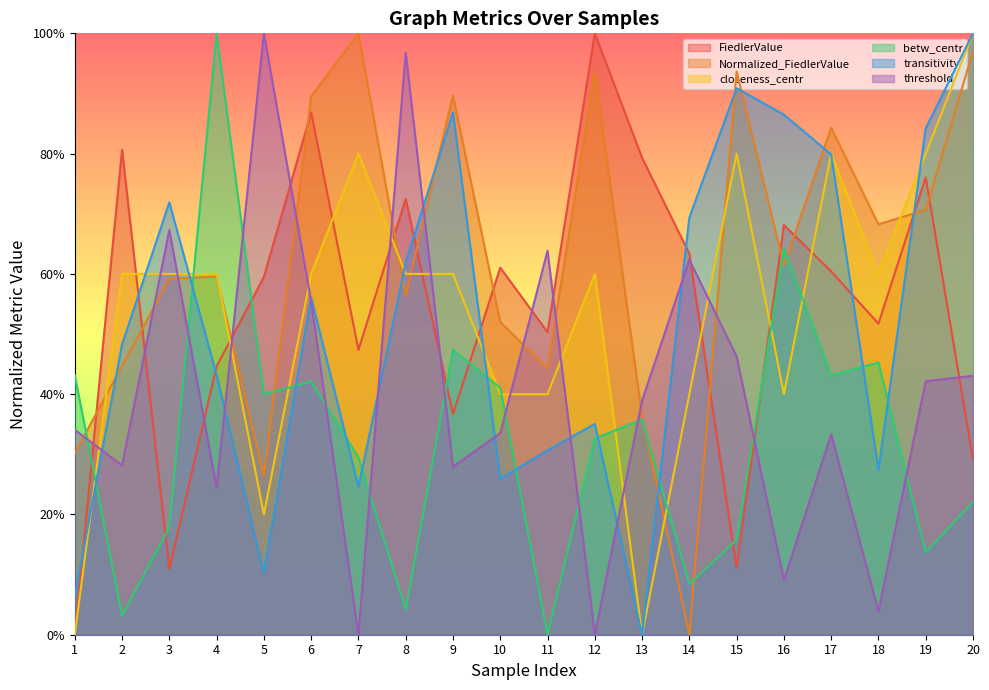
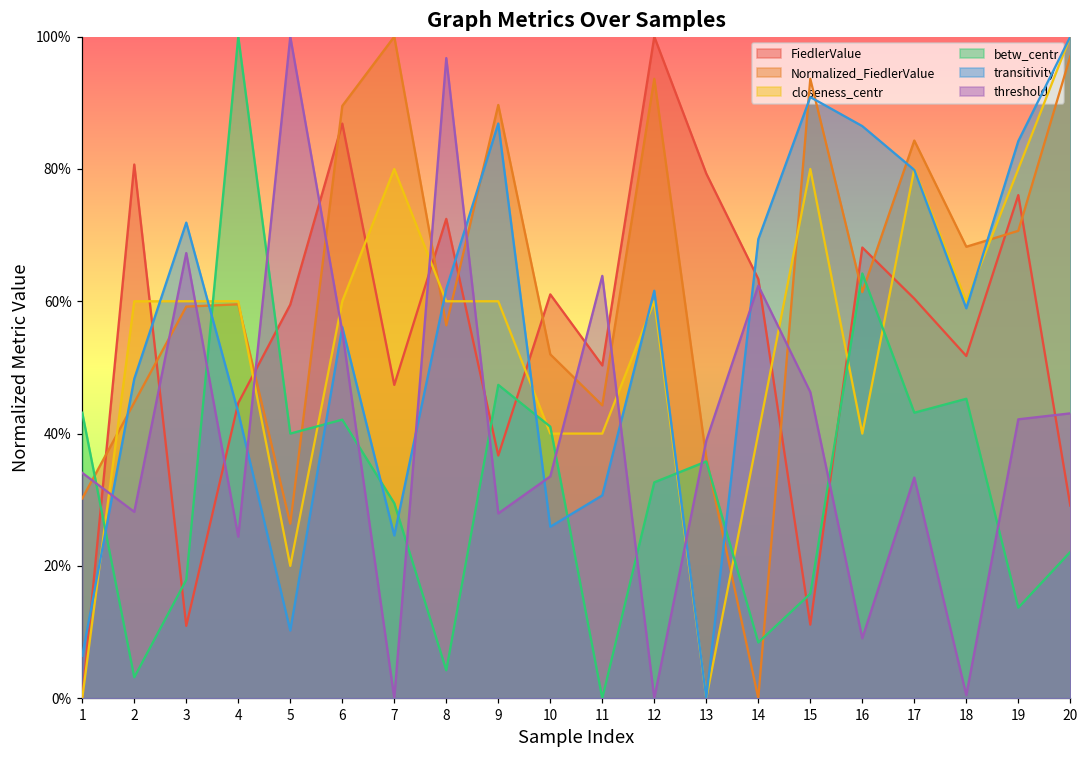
transitivity, 12: 35% -> 62%
transitivity, 18: 27% -> 59%
threshold, 18: 4% -> 0%
